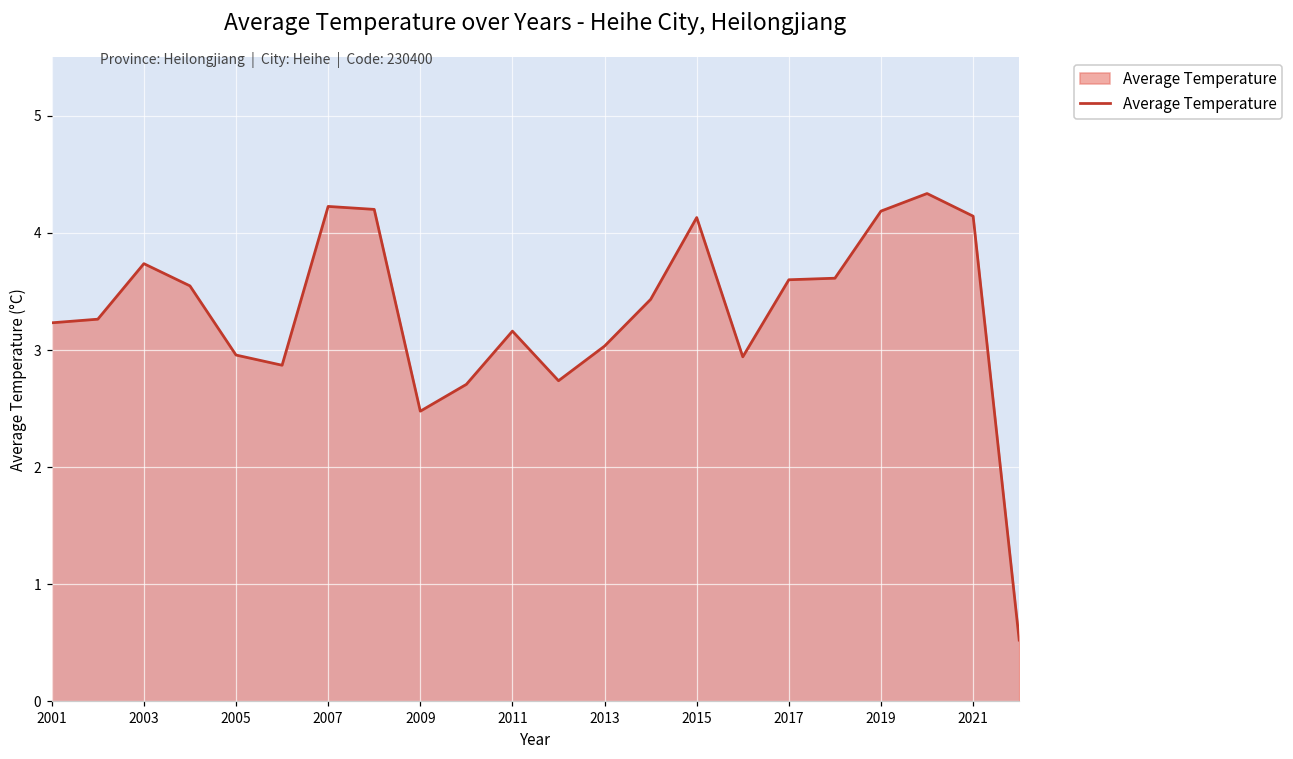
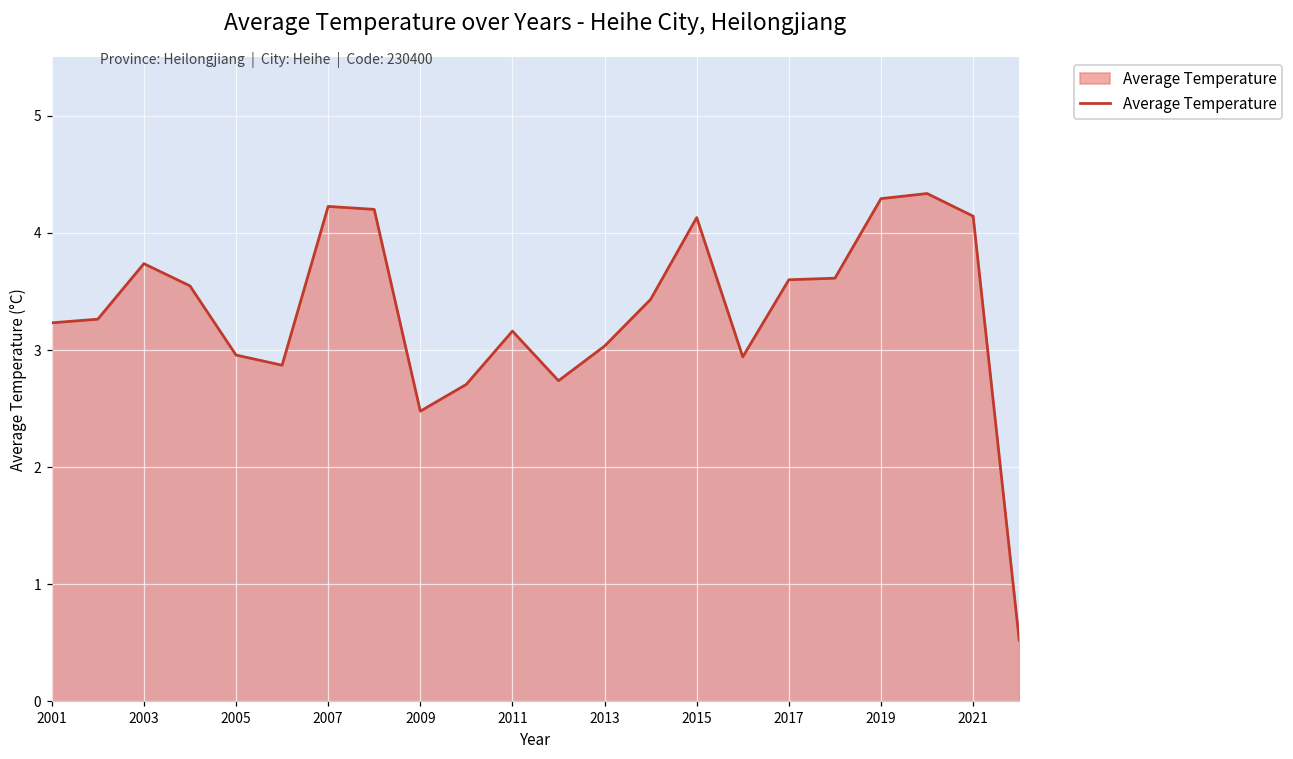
2019: 4.19 -> 4.29
